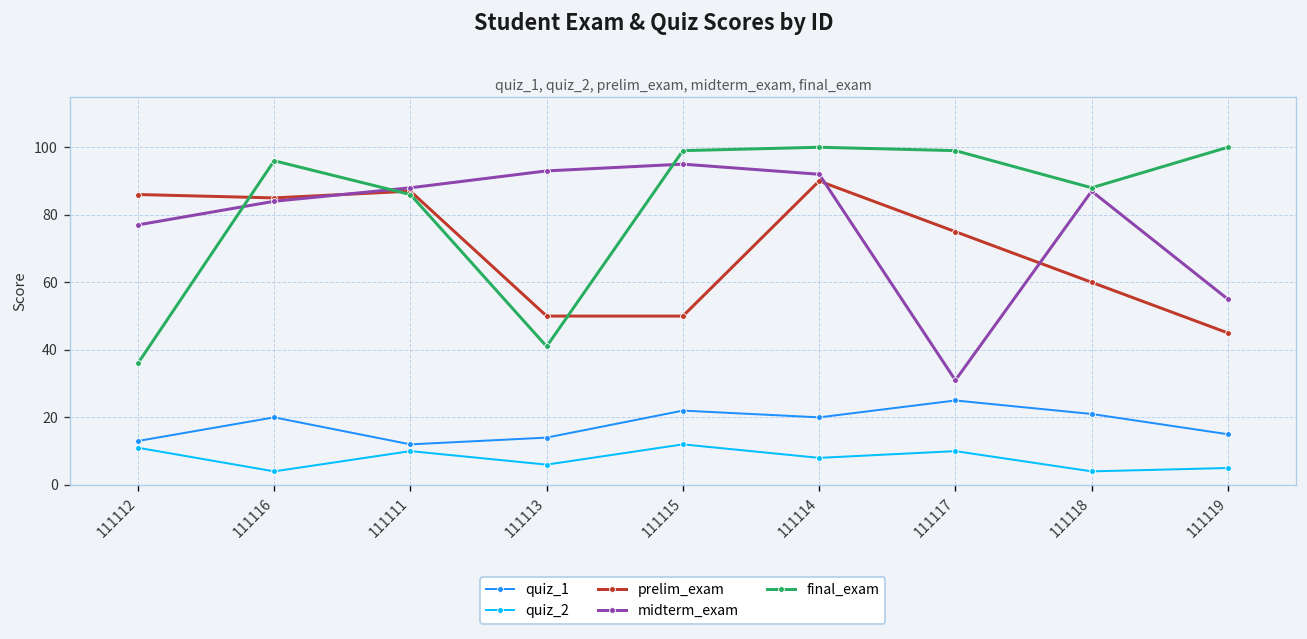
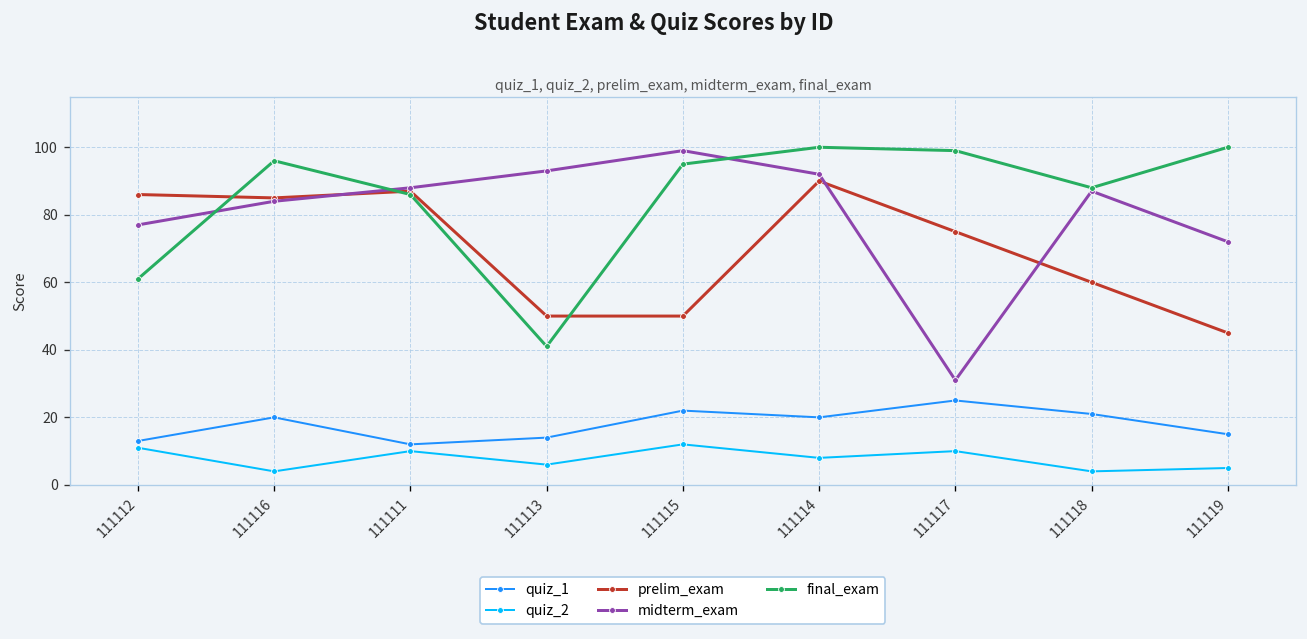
final_exam, 111112: 36 -> 61
midterm_exam, 111115: 95 -> 99
final_exam, 111115: 99 -> 95
midterm_exam, 111119: 55 -> 72
